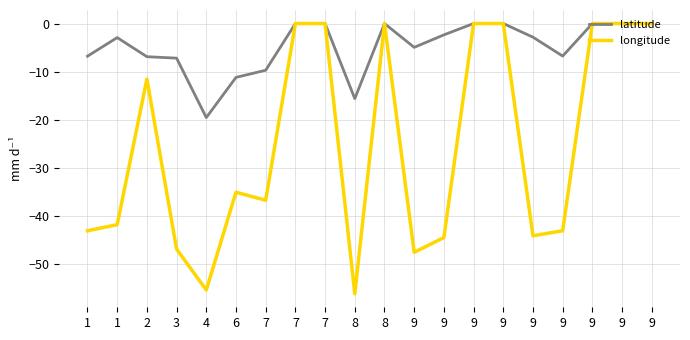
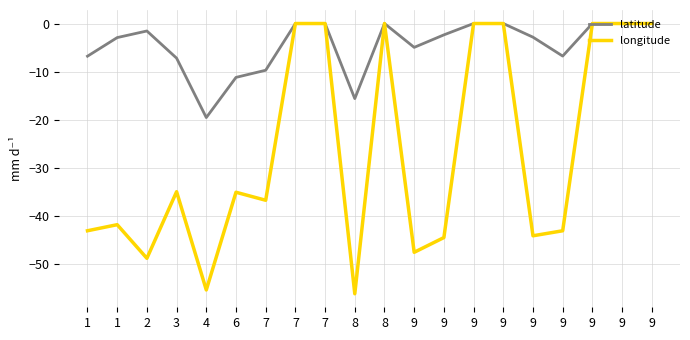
latitude, 2: -7 -> -2
longitude, 2: -12 -> -49
longitude, 3: -47 -> -35
